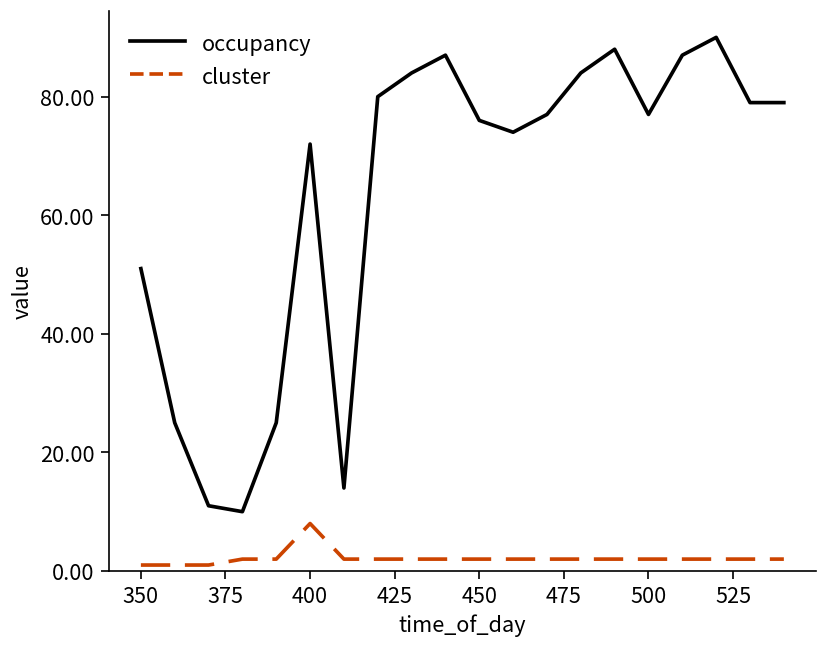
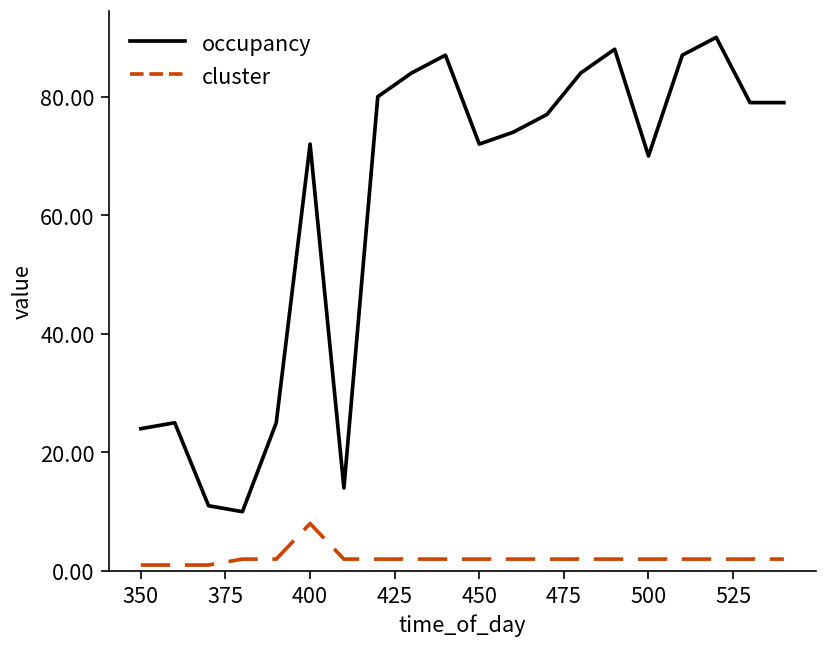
occupancy, 350: 51 -> 24
occupancy, 450: 76 -> 72
occupancy, 500: 77 -> 70
